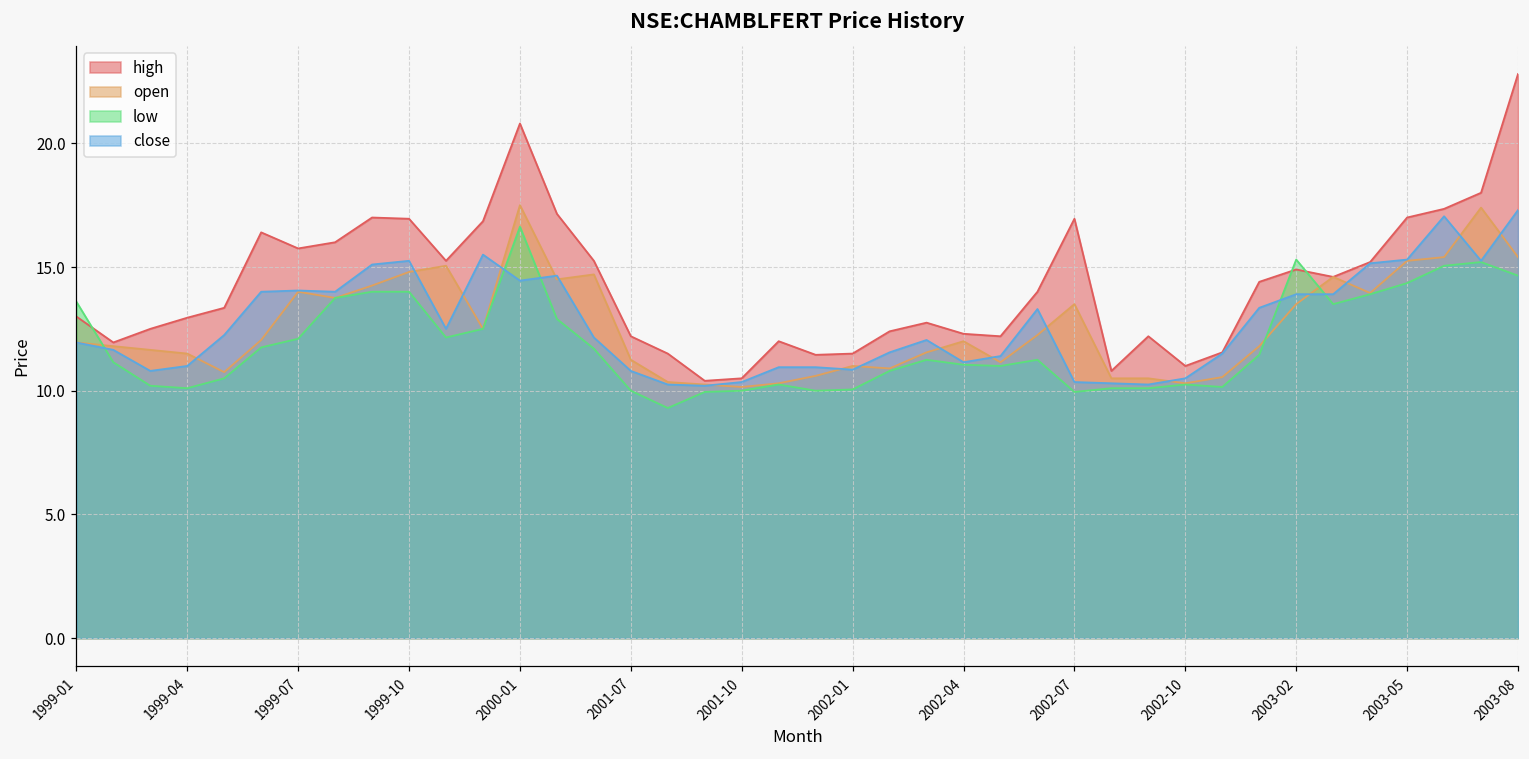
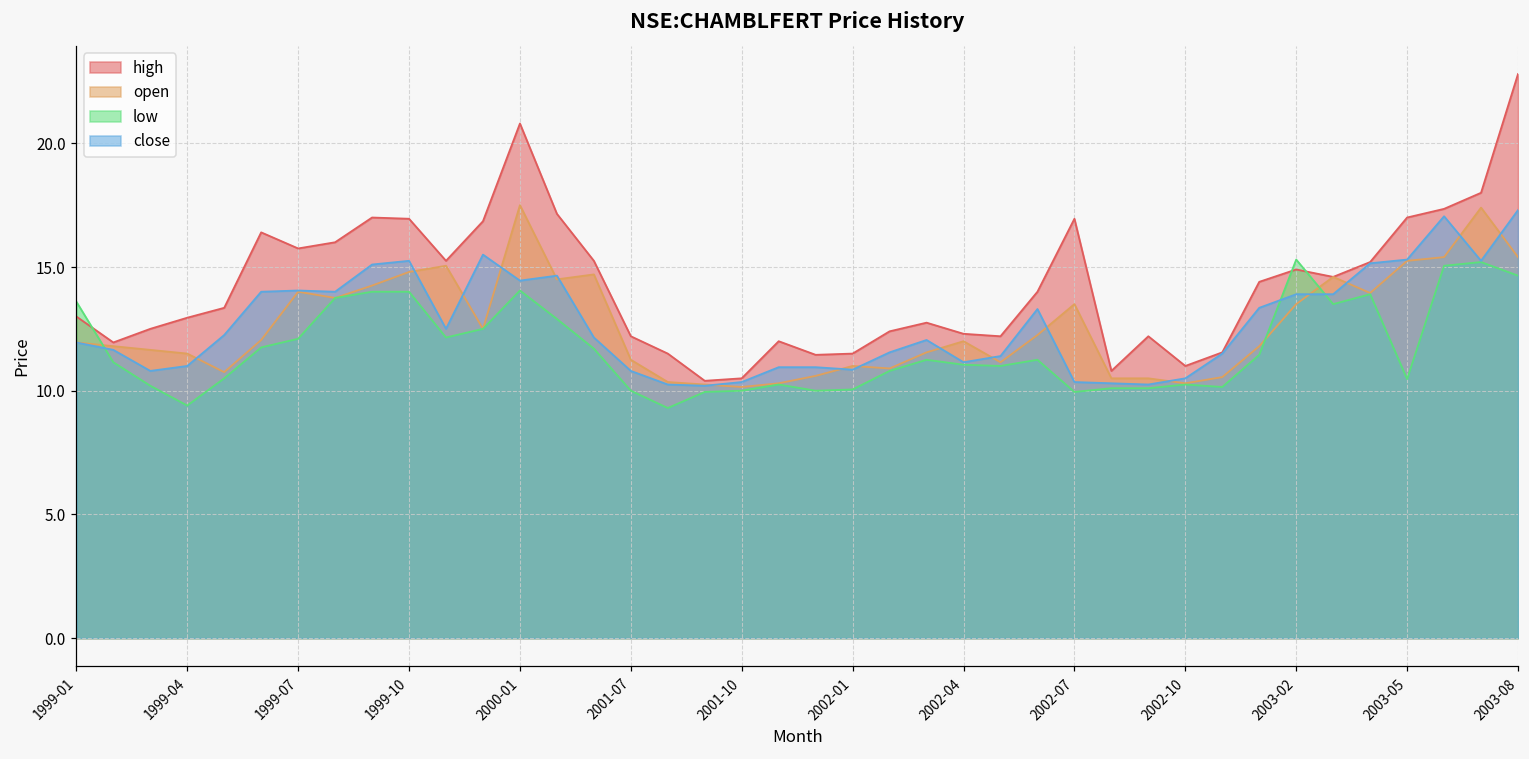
low, 1999-04: 10.1 -> 9.4
low, 2000-01: 16.6 -> 14.1
low, 2003-05: 14.4 -> 10.5
